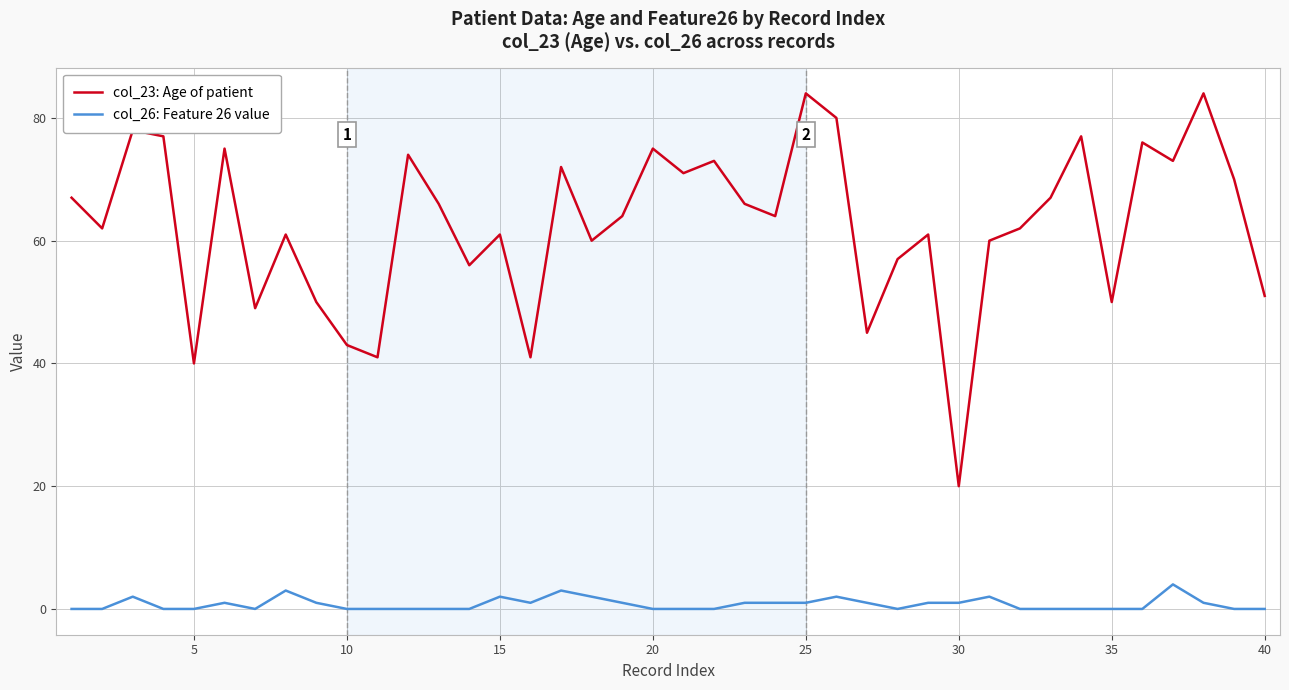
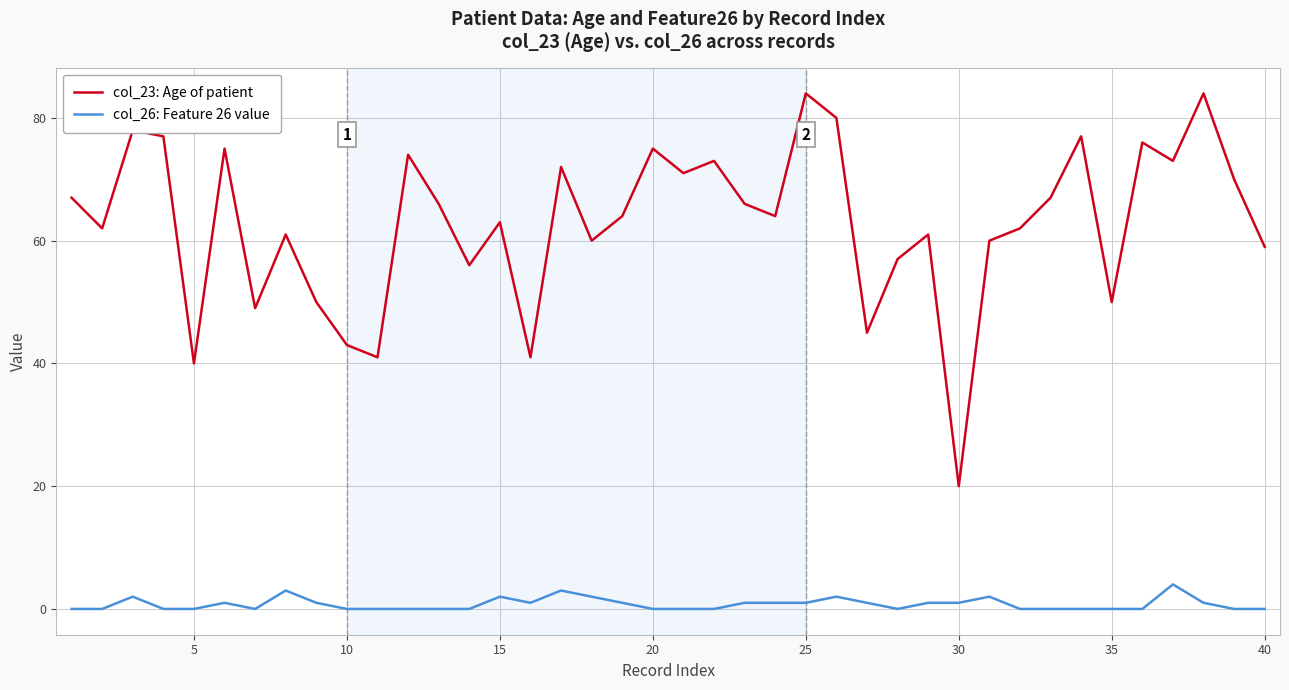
col_23: Age of patient, 15: 61 -> 63
col_23: Age of patient, 40: 51 -> 59
